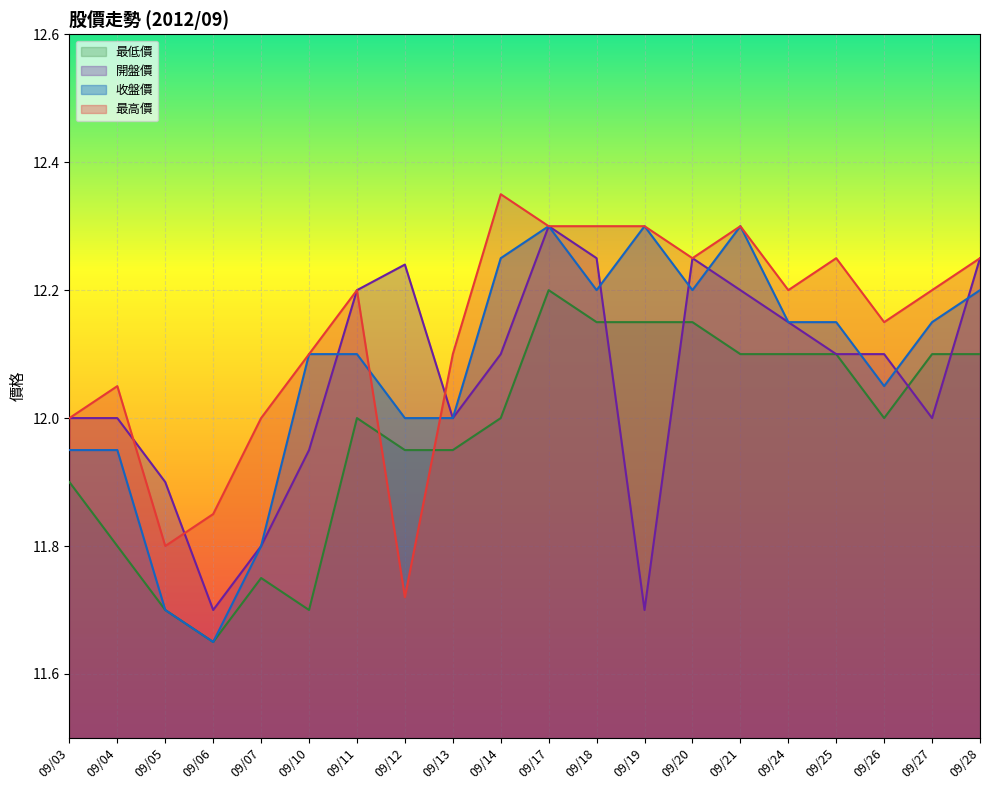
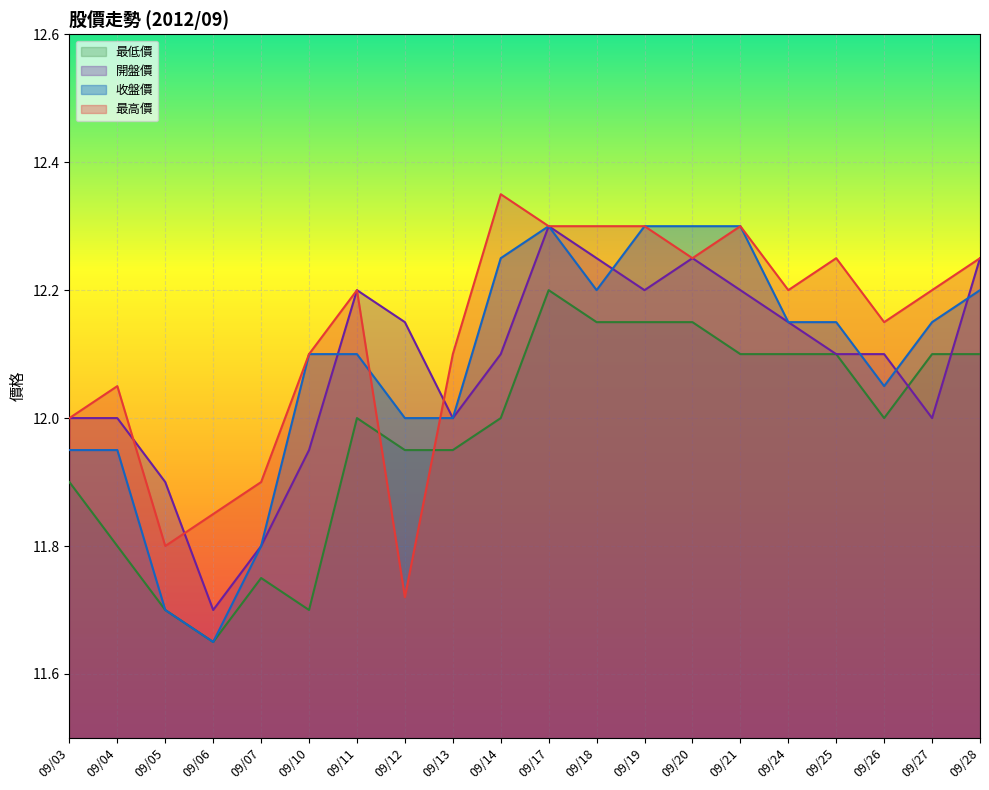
最高價, 09/07: 12.0 -> 11.9
開盤價, 09/12: 12.24 -> 12.15
開盤價, 09/19: 11.7 -> 12.2
收盤價, 09/20: 12.2 -> 12.3
